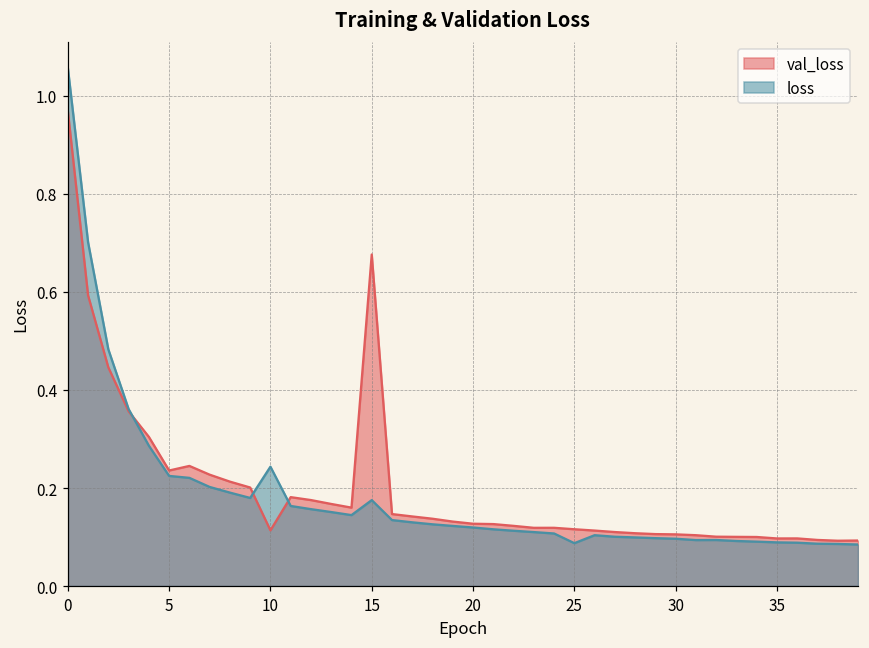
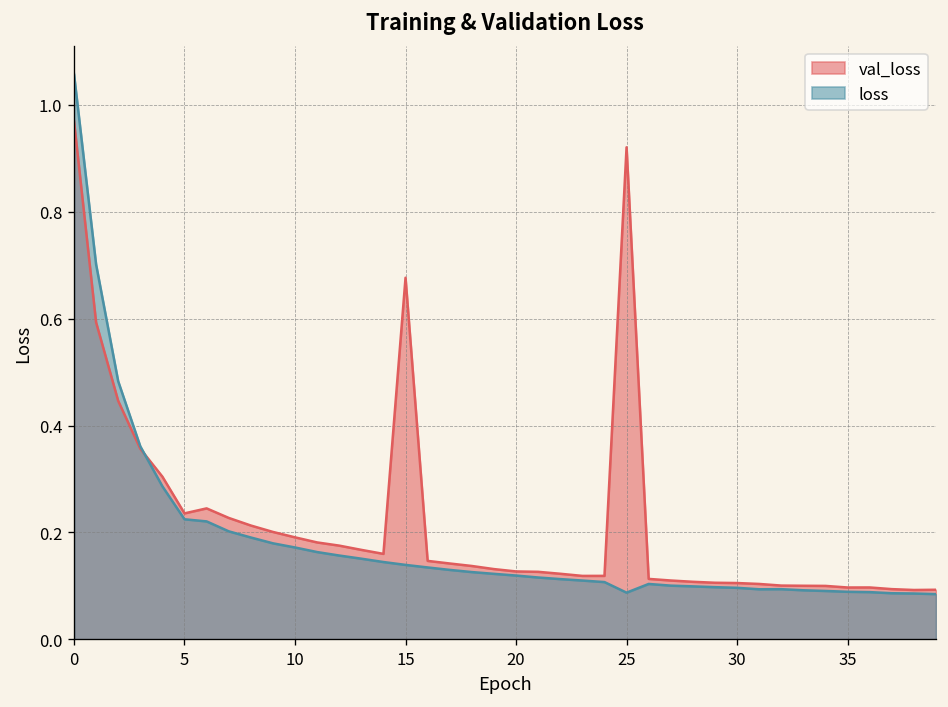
val_loss, 10: 0.11 -> 0.19
loss, 10: 0.24 -> 0.17
loss, 15: 0.18 -> 0.14
val_loss, 25: 0.12 -> 0.92
